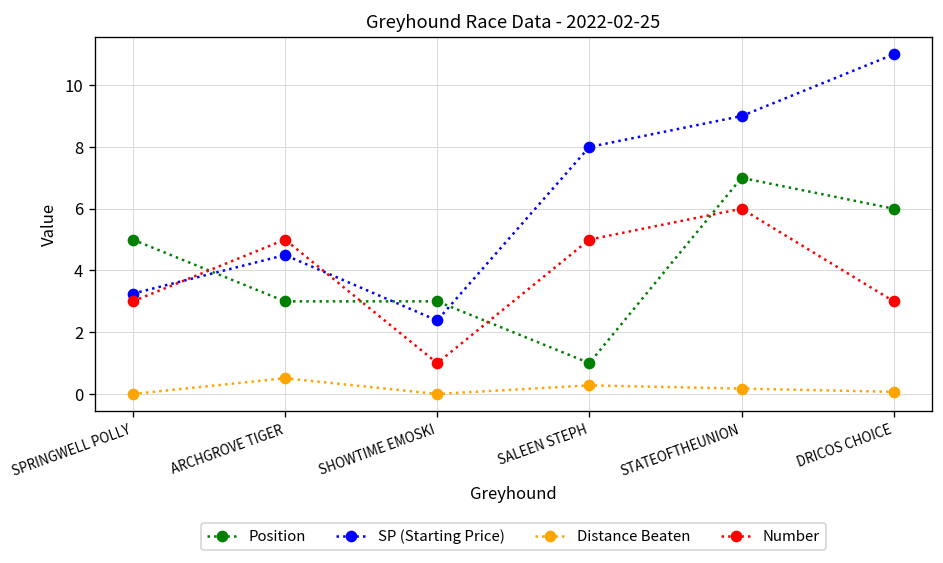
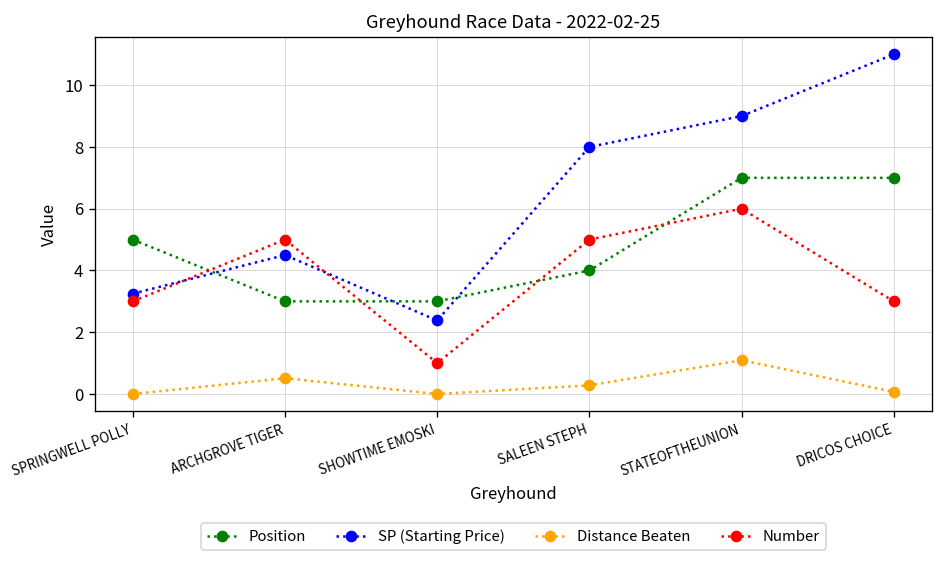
Position, SALEEN STEPH: 1 -> 4
Distance Beaten, STATEOFTHEUNION: 0.2 -> 1.1
Position, DRICOS CHOICE: 6 -> 7
